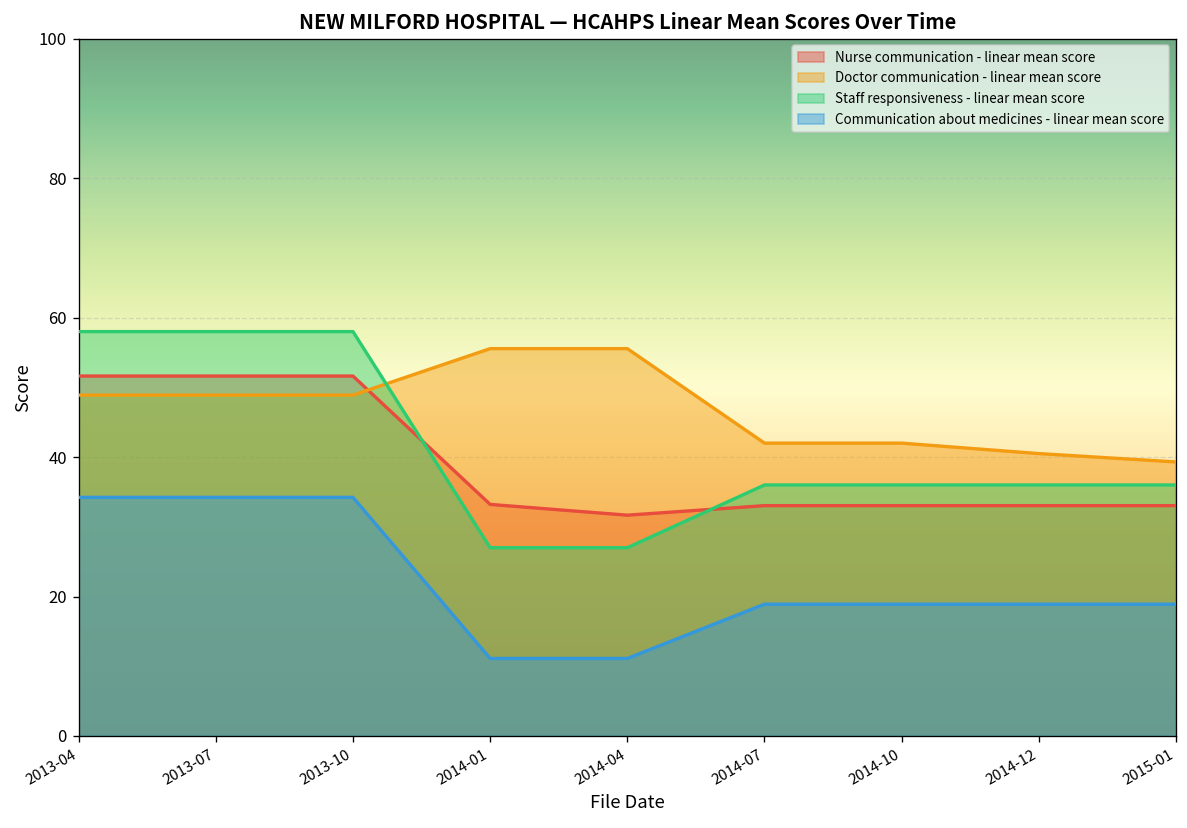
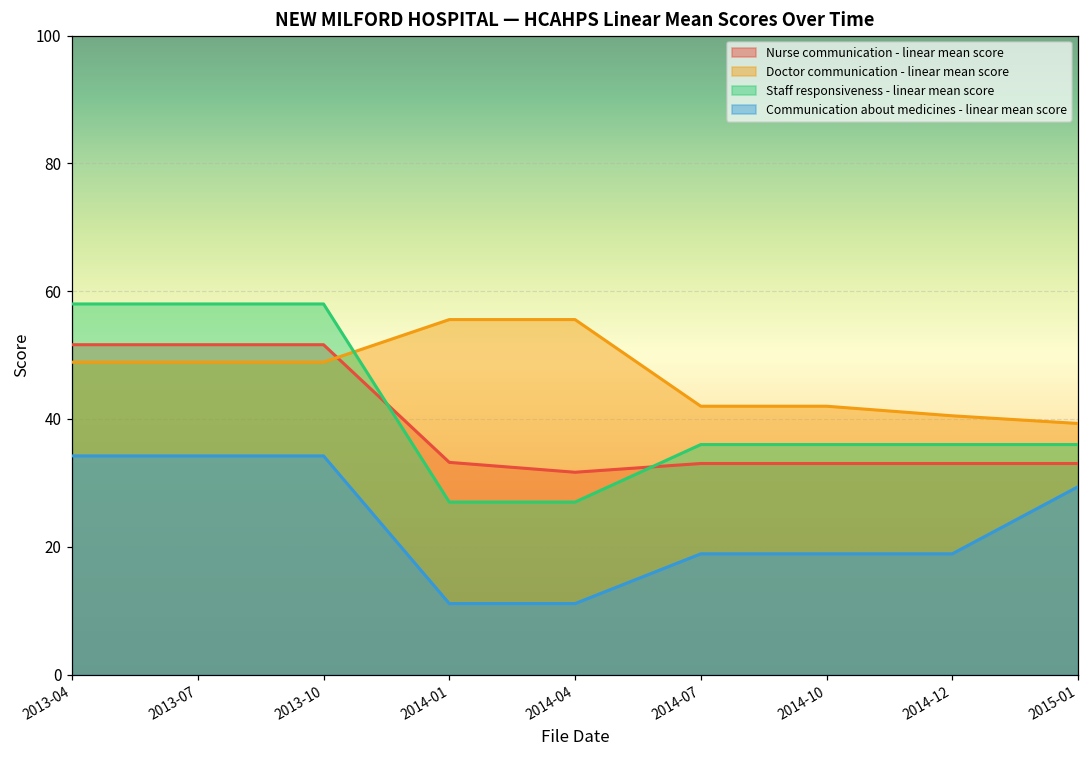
Communication about medicines - linear mean score, 2015-01: 19 -> 29
